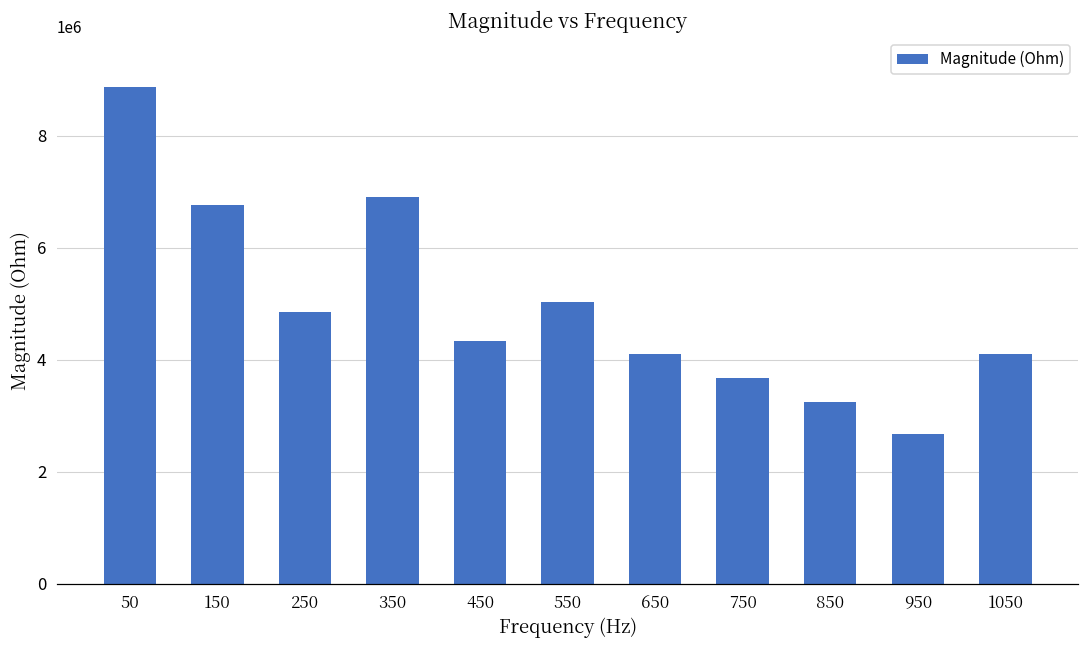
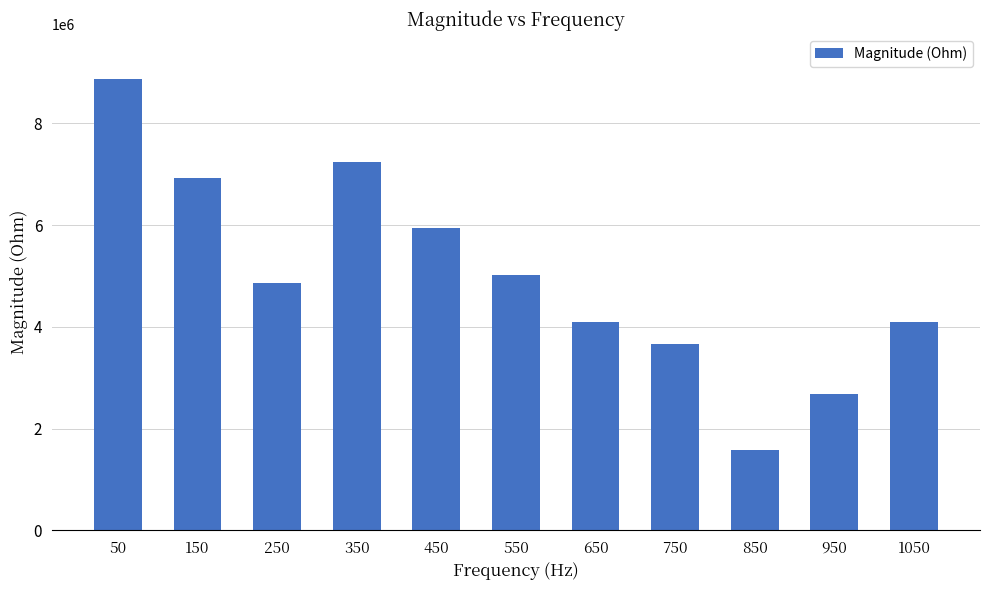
150: 6800000 -> 6900000
350: 6900000 -> 7200000
450: 4300000 -> 5900000
850: 3200000 -> 1600000
